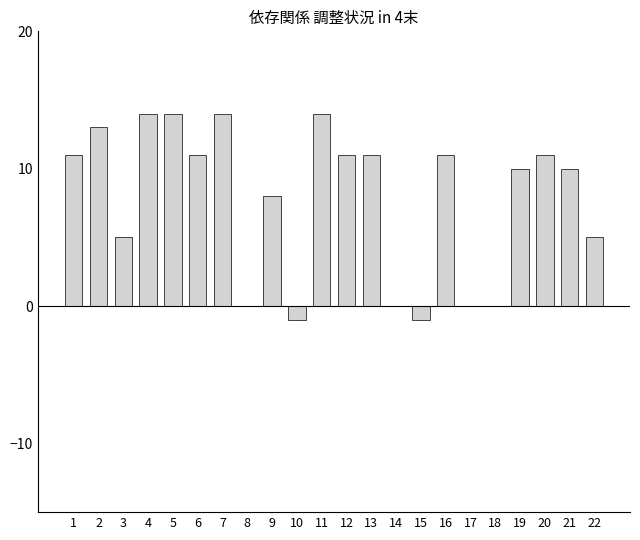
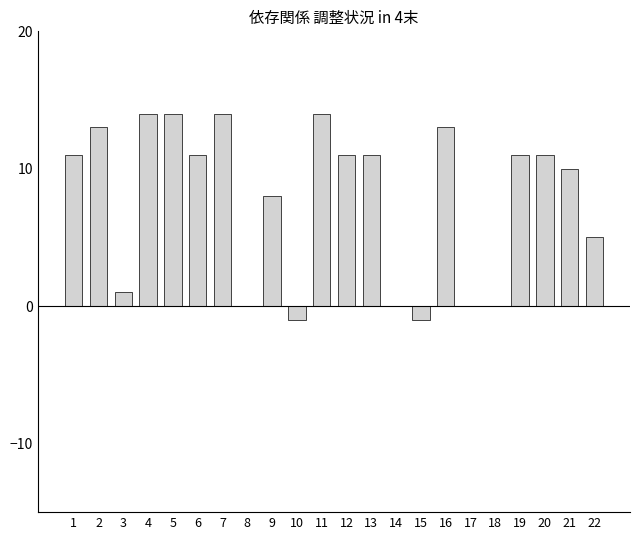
3: 5 -> 1
16: 11 -> 13
19: 10 -> 11
